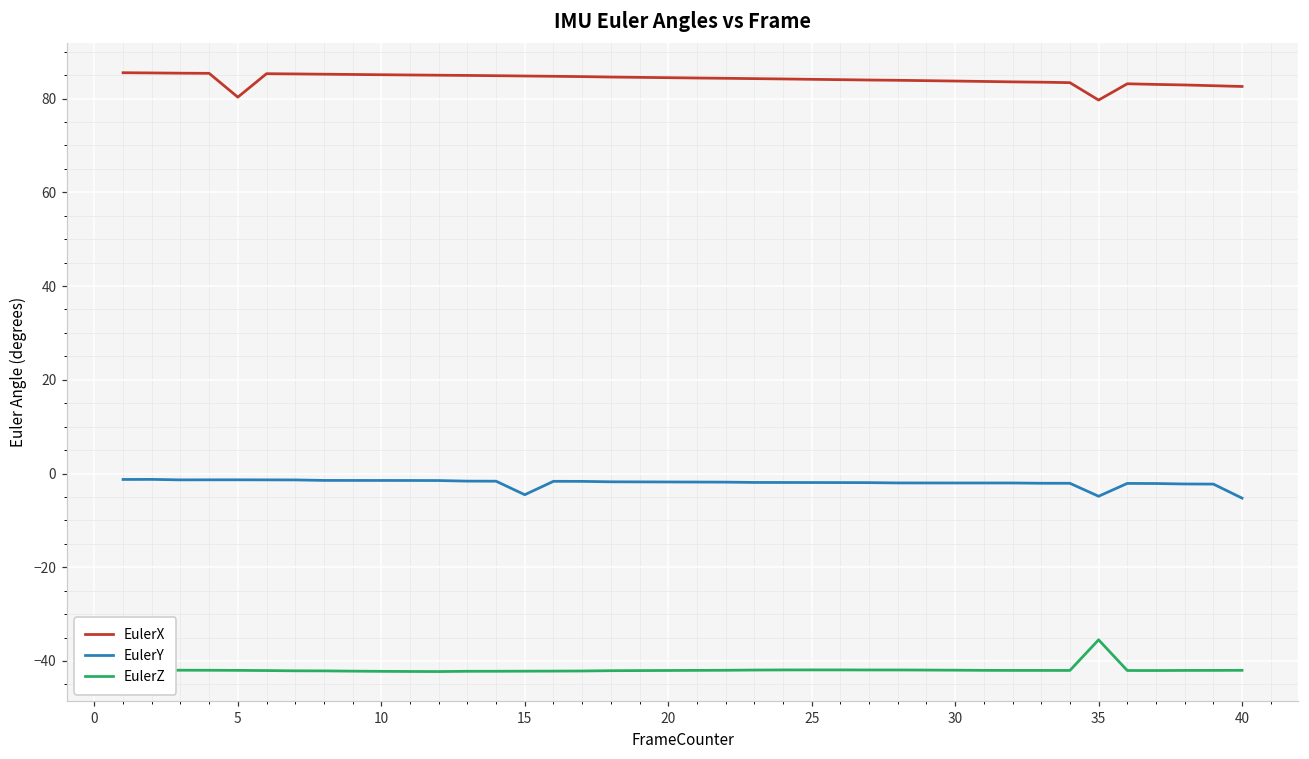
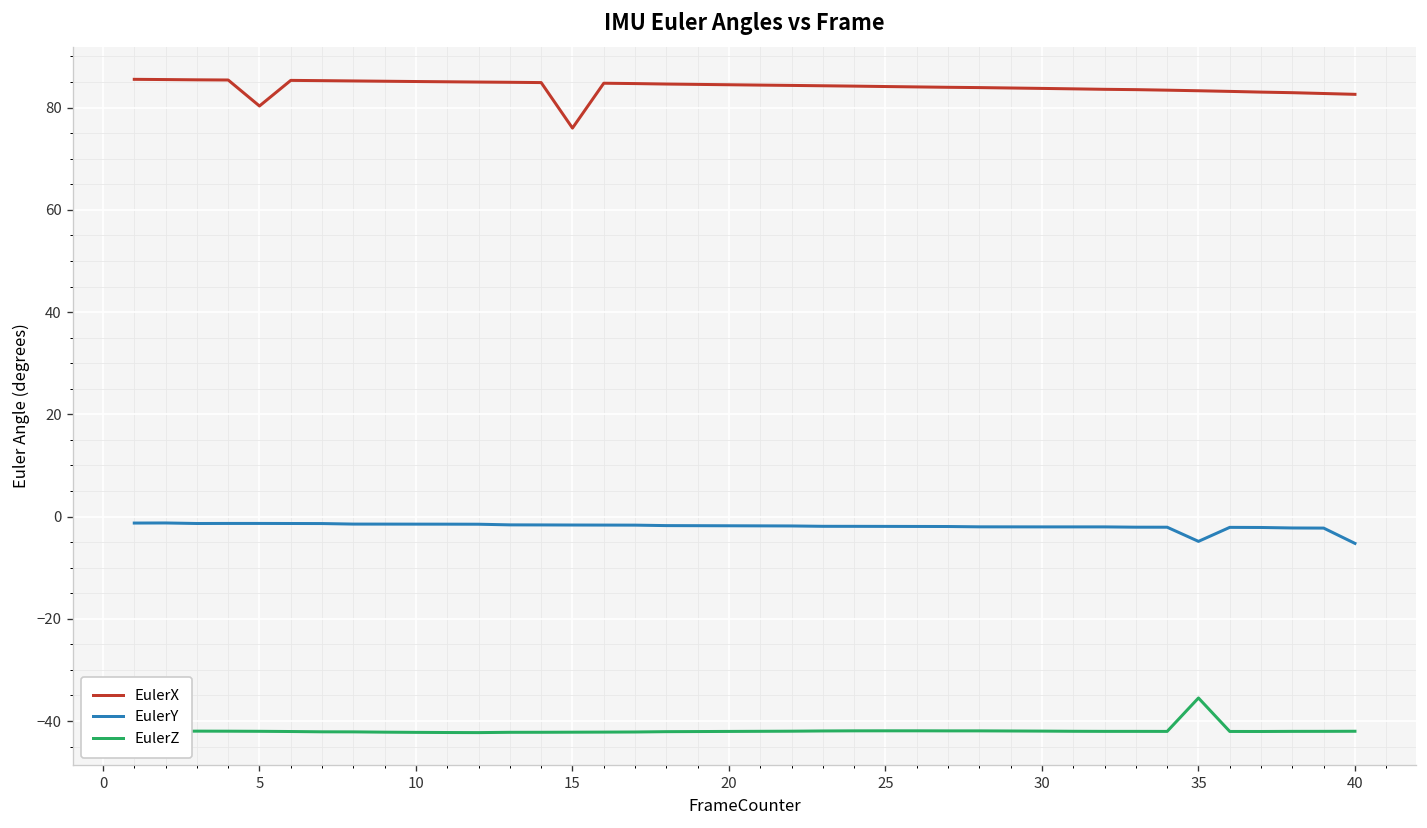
EulerX, 15: 85 -> 76
EulerY, 15: -5 -> -2
EulerX, 35: 80 -> 83
